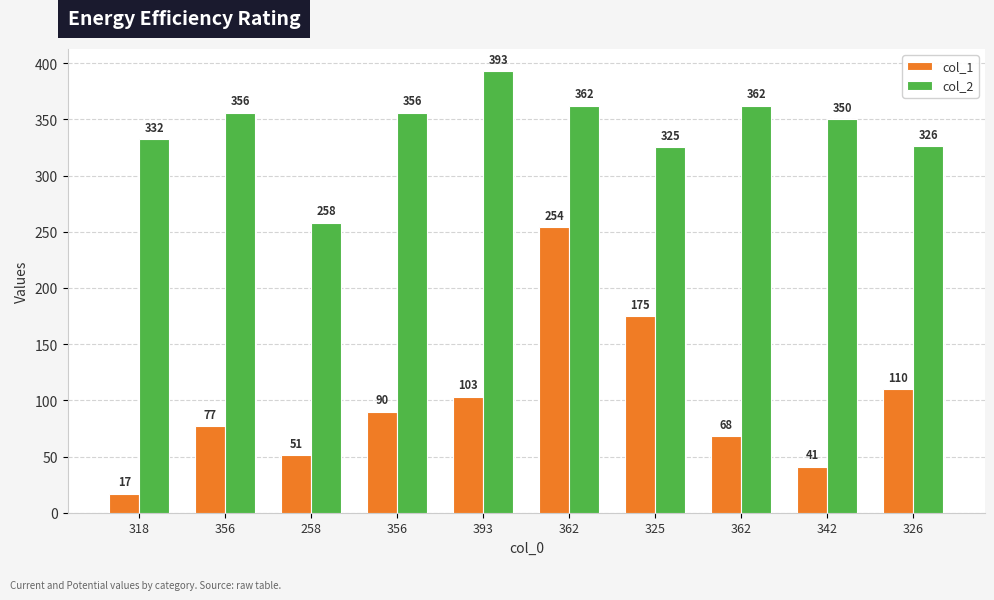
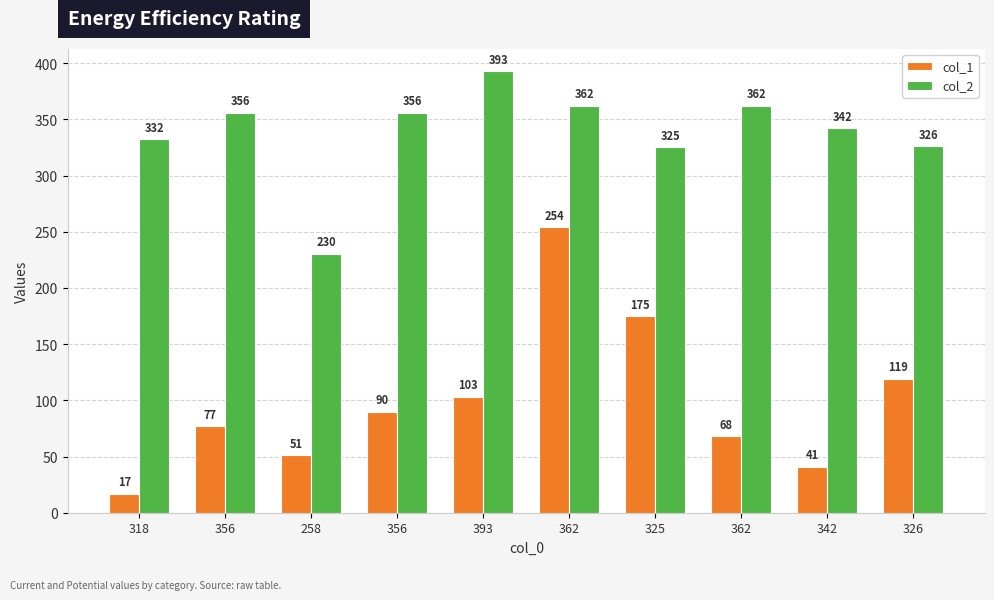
col_2, 258: 258 -> 230
col_2, 342: 350 -> 342
col_1, 326: 110 -> 119
